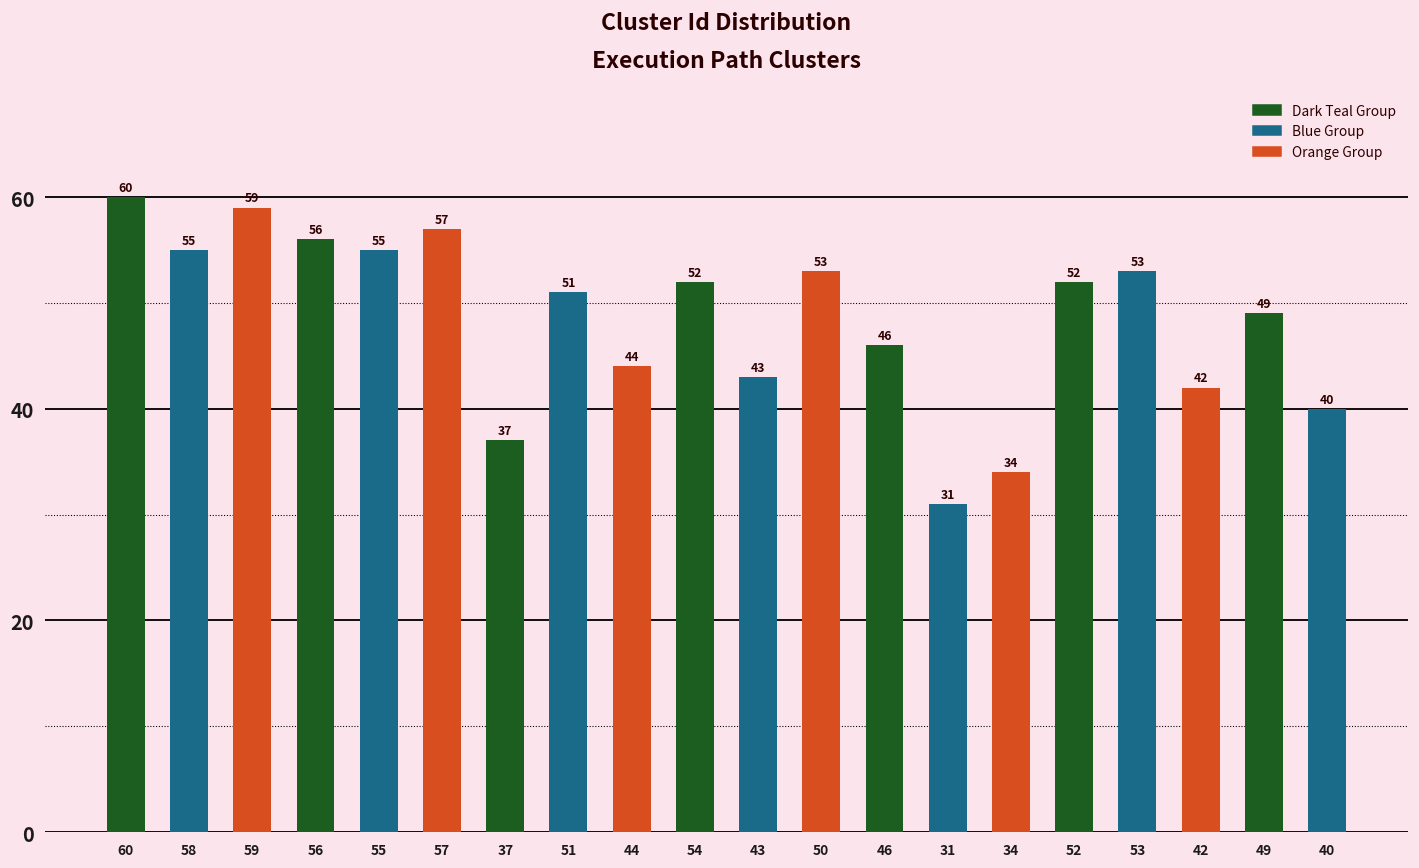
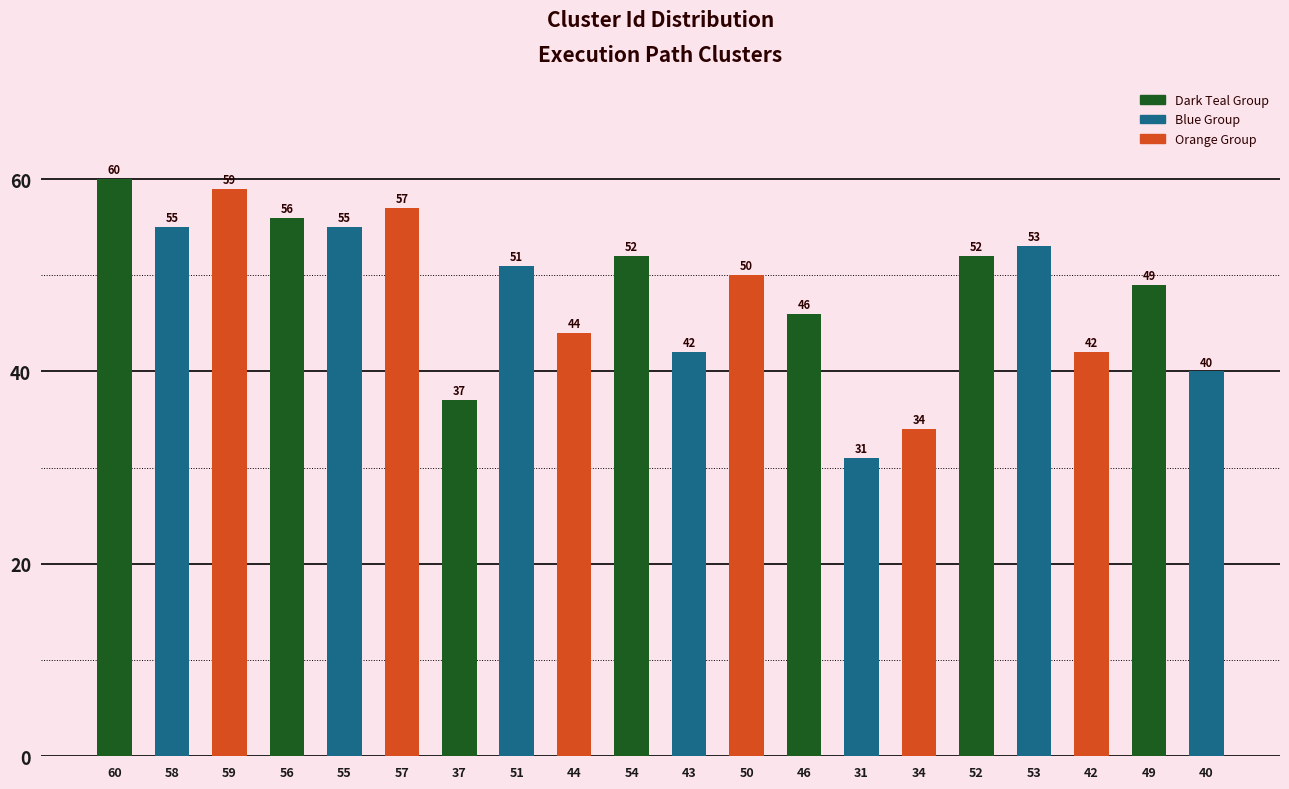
43: 43 -> 42
50: 53 -> 50
